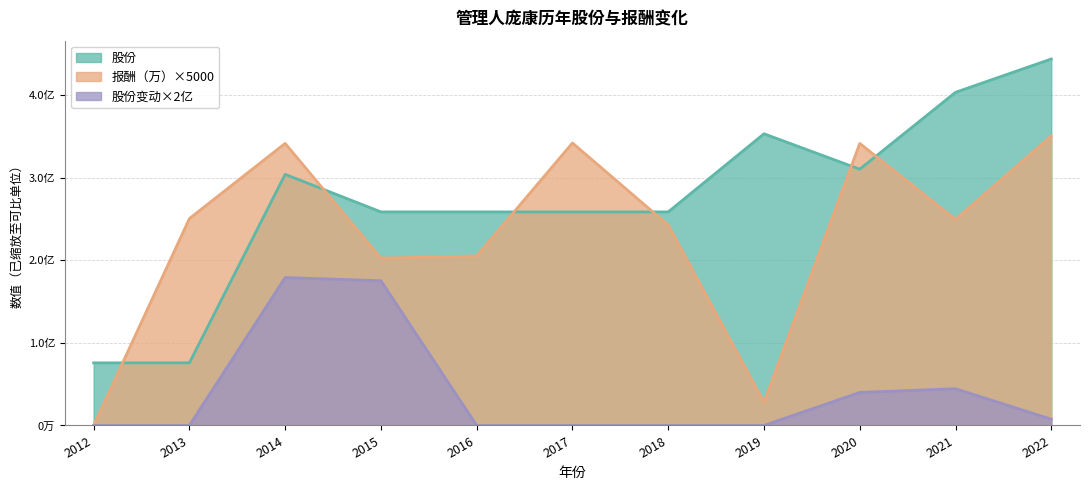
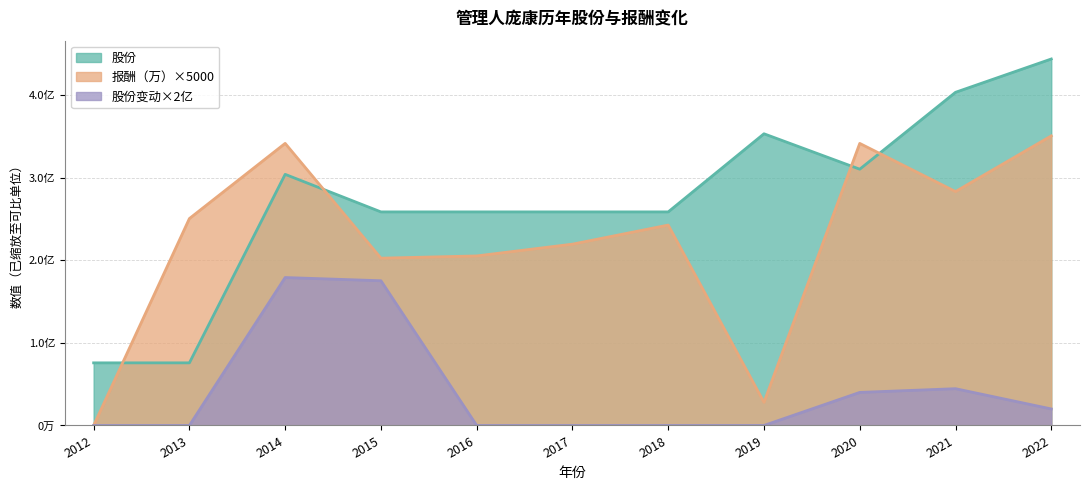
报酬（万）×5000, 2017: 3.4亿 -> 2.2亿
报酬（万）×5000, 2021: 2.5亿 -> 2.8亿
股份变动×2亿, 2022: 0.1亿 -> 0.2亿
